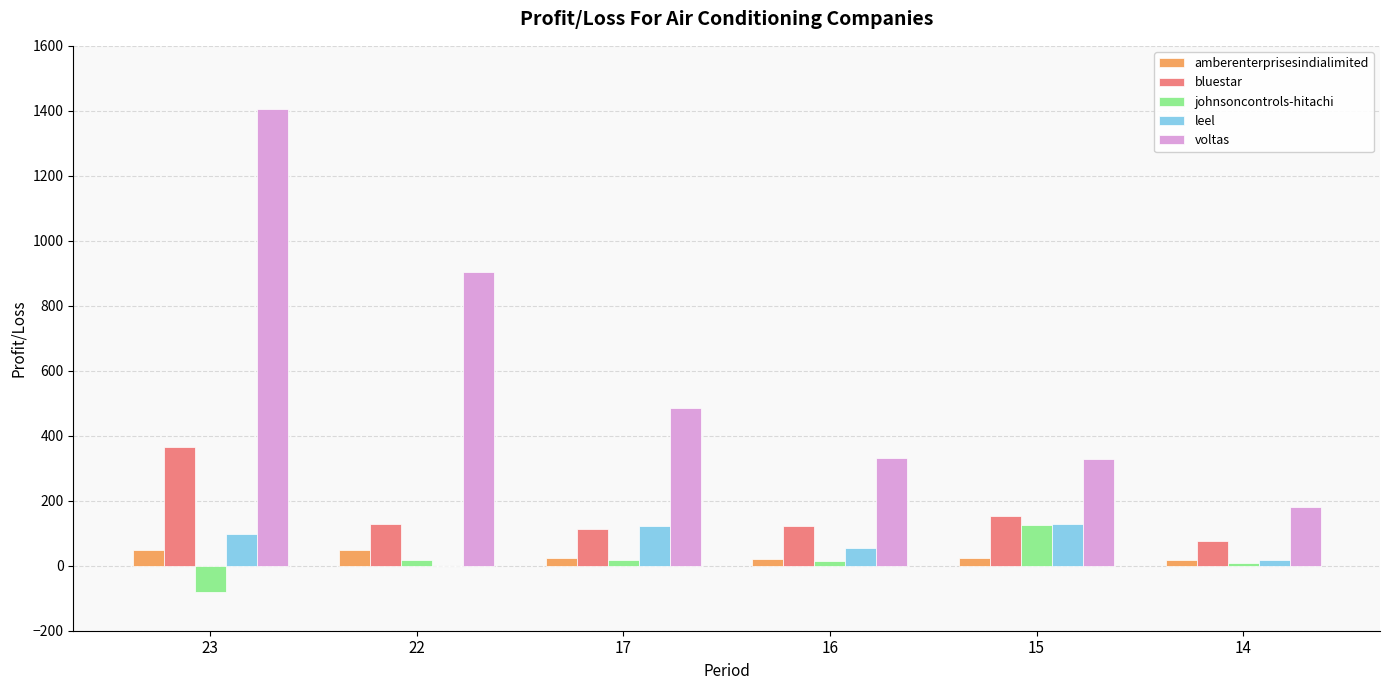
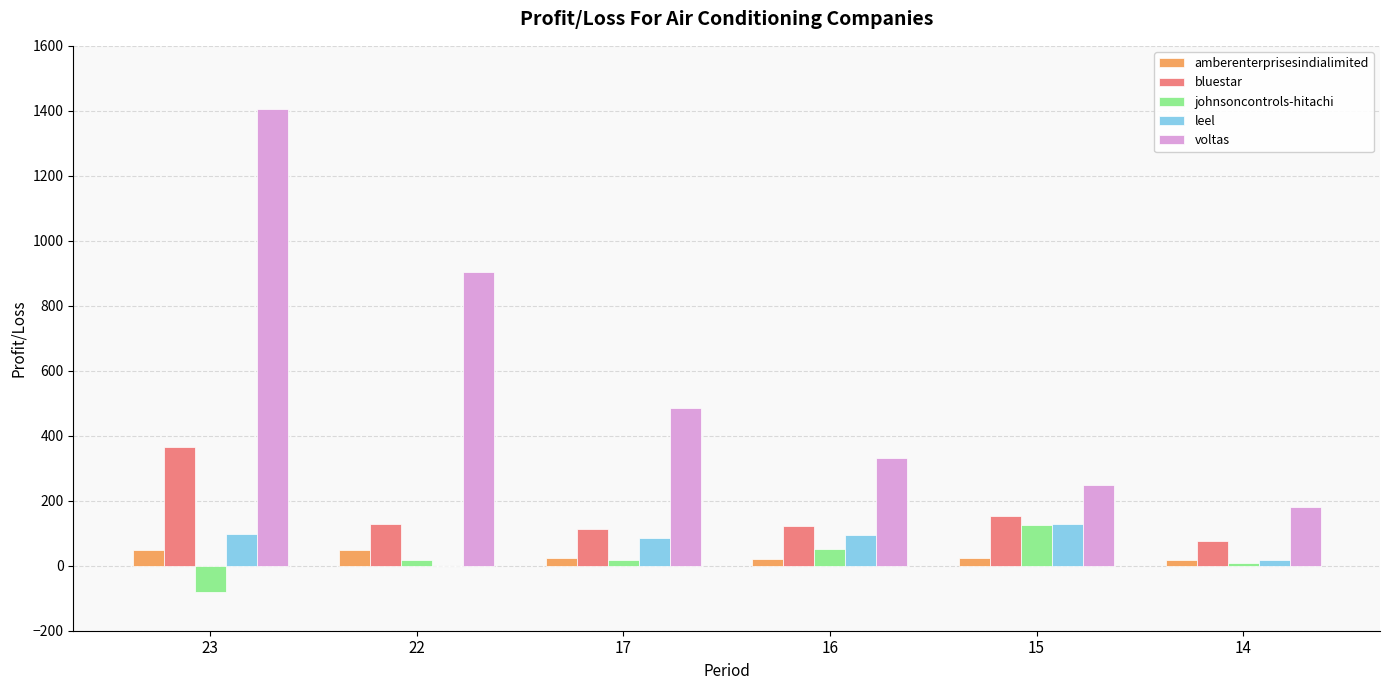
leel, 17: 120 -> 90
johnsoncontrols-hitachi, 16: 10 -> 50
leel, 16: 60 -> 90
voltas, 15: 330 -> 250
